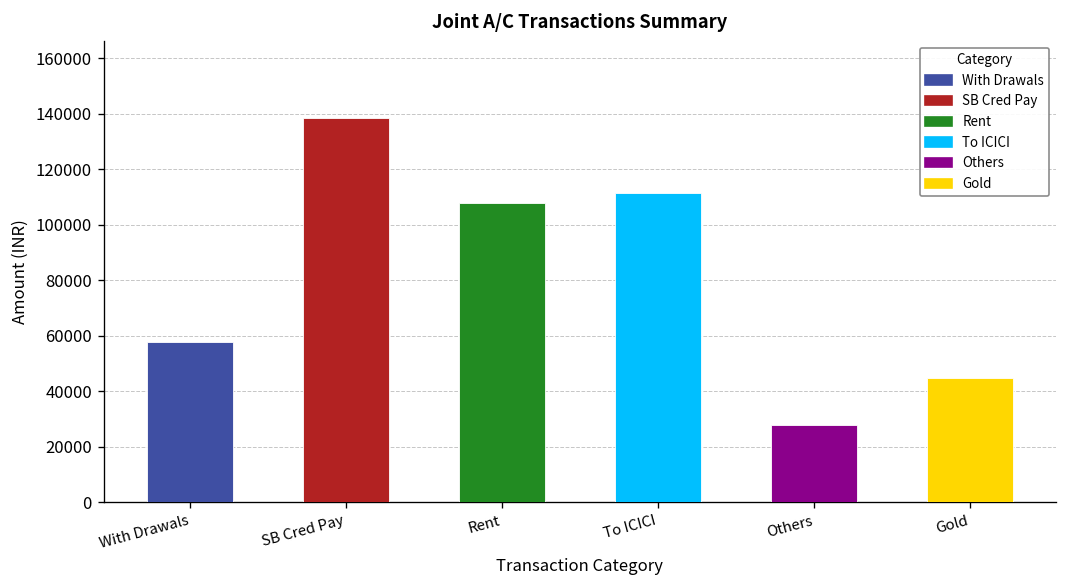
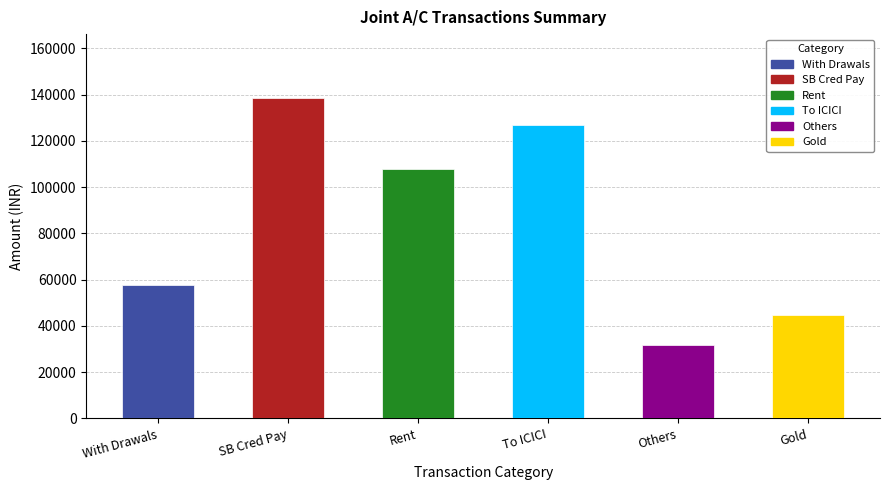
To ICICI: 111000 -> 127000
Others: 28000 -> 32000
